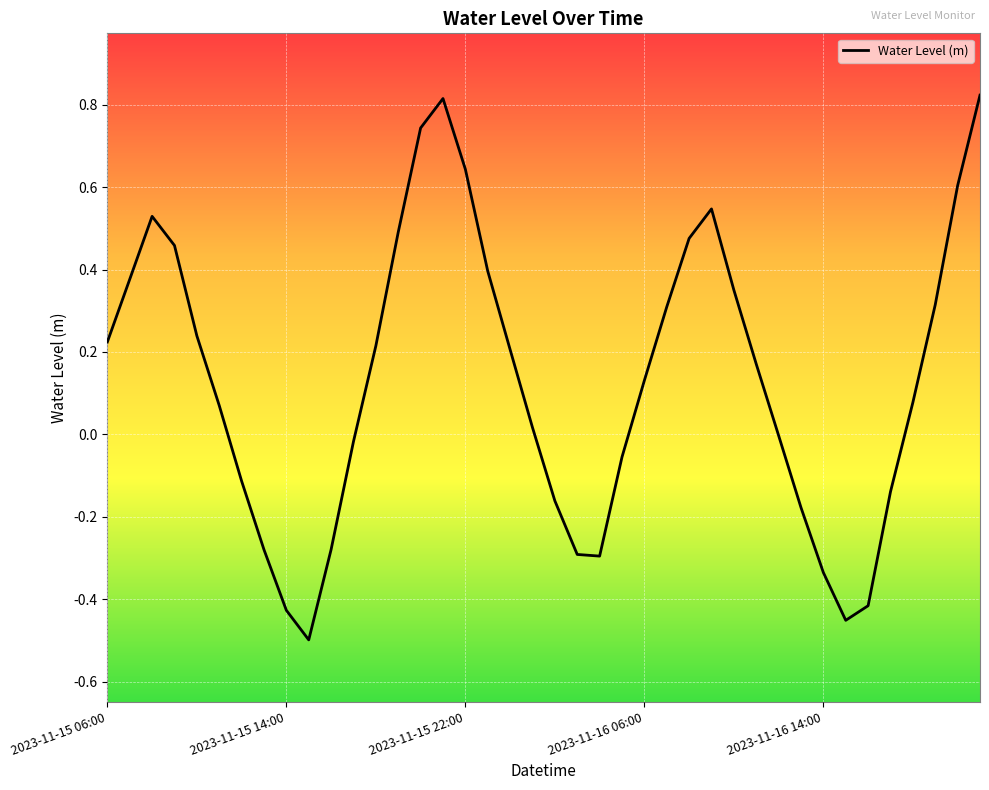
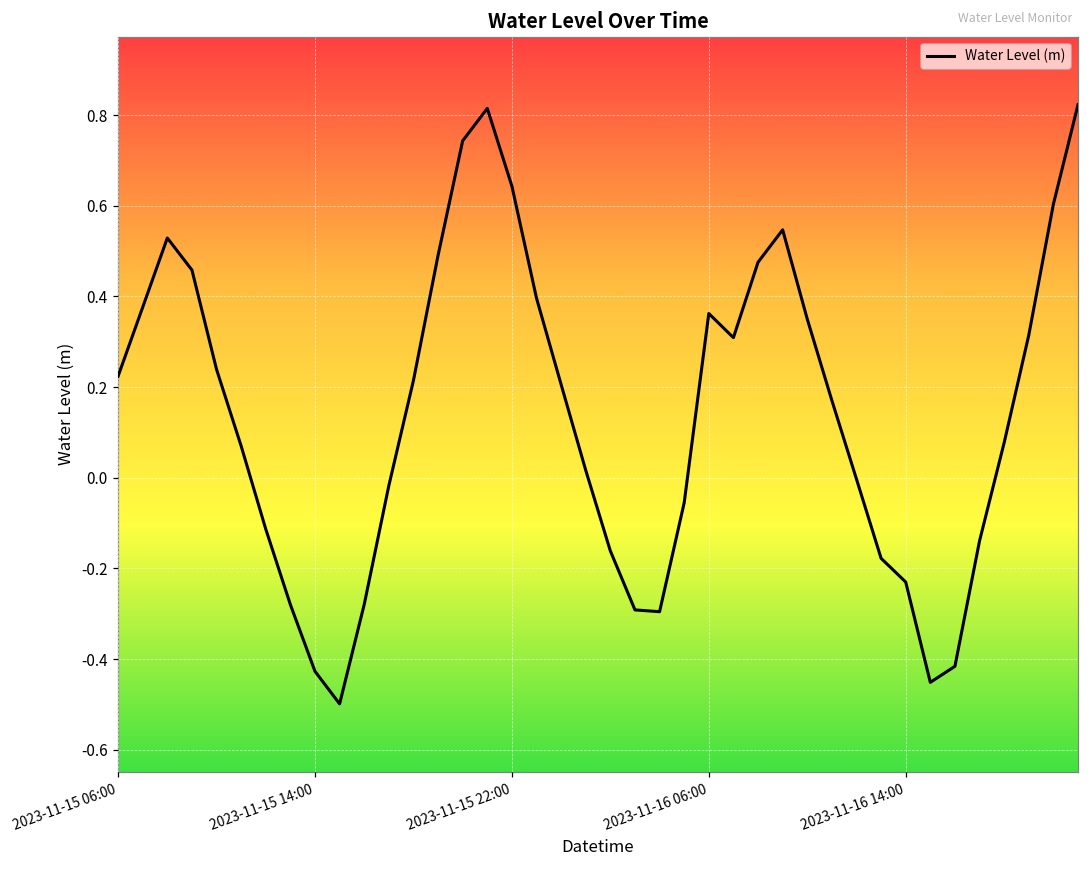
2023-11-16 06:00: 0.13 -> 0.36
2023-11-16 14:00: -0.34 -> -0.23
